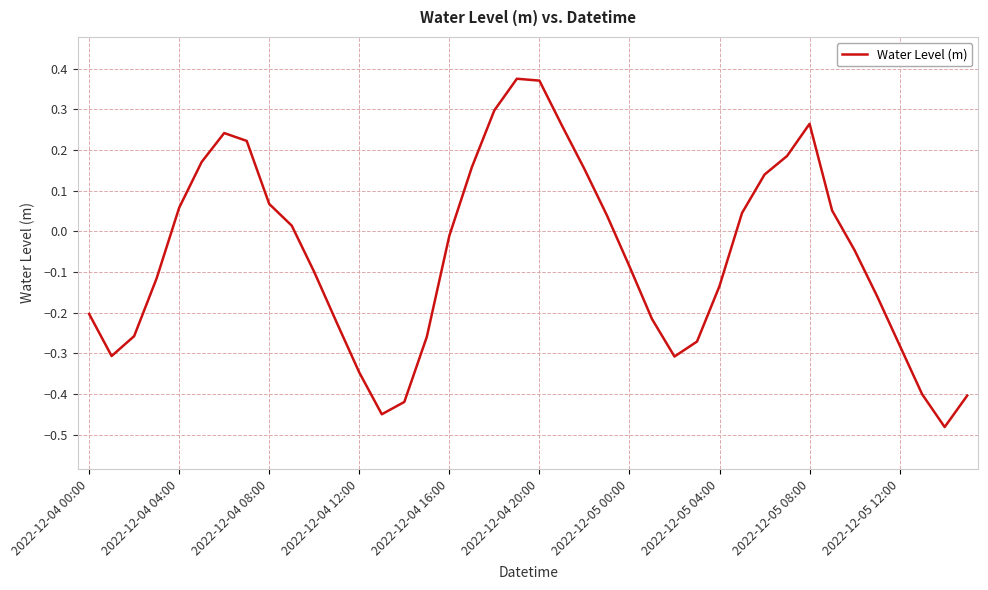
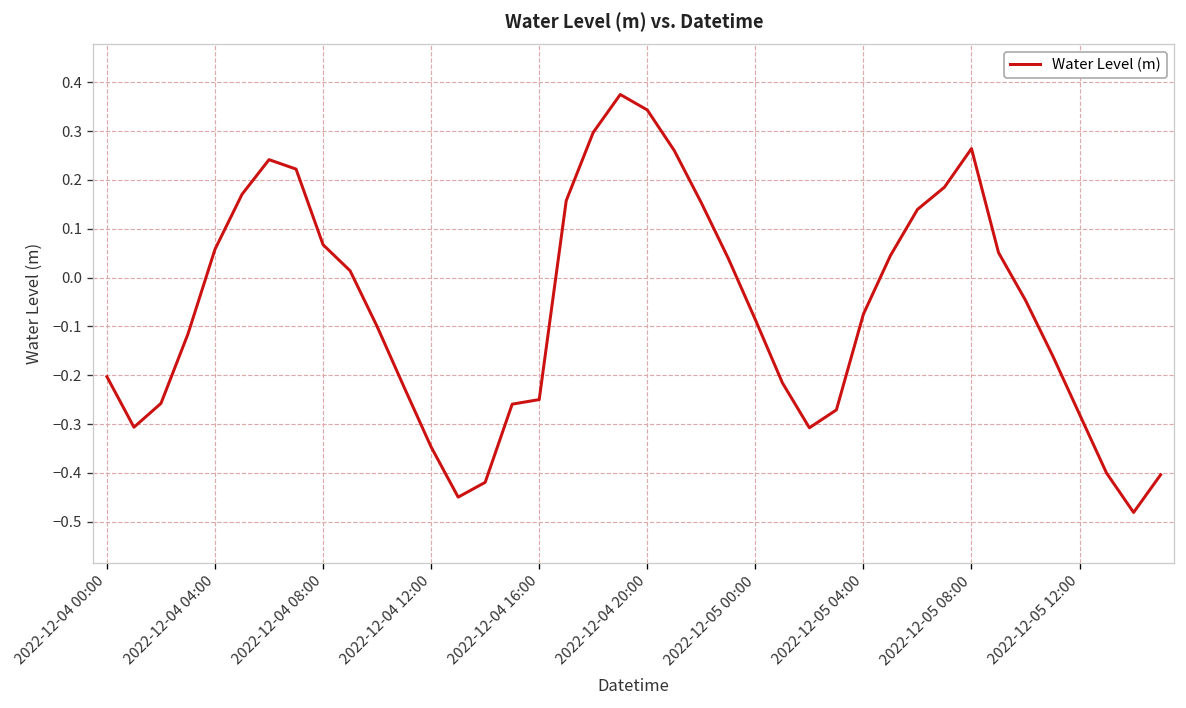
2022-12-04 16:00: -0.01 -> -0.25
2022-12-04 20:00: 0.37 -> 0.34
2022-12-05 04:00: -0.13 -> -0.07
